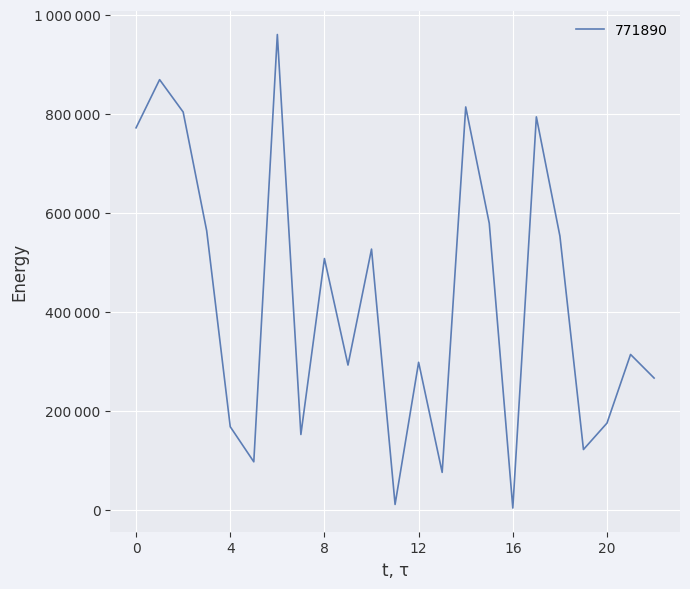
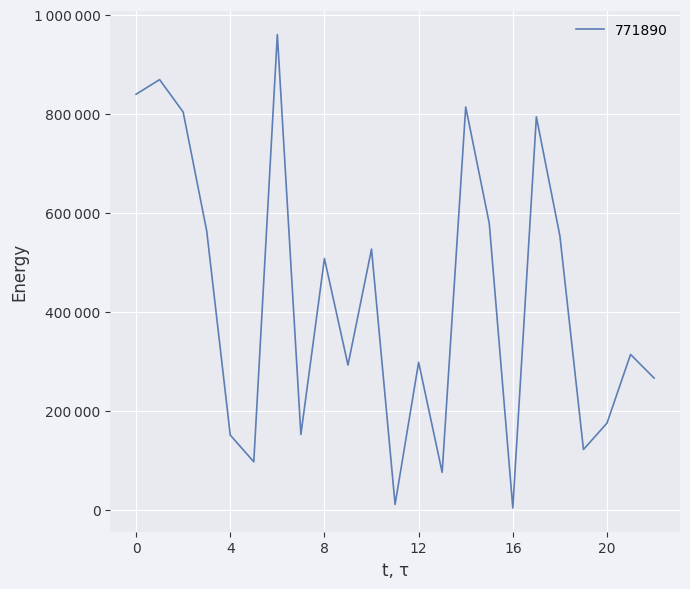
0: 770000 -> 840000
4: 170000 -> 150000
